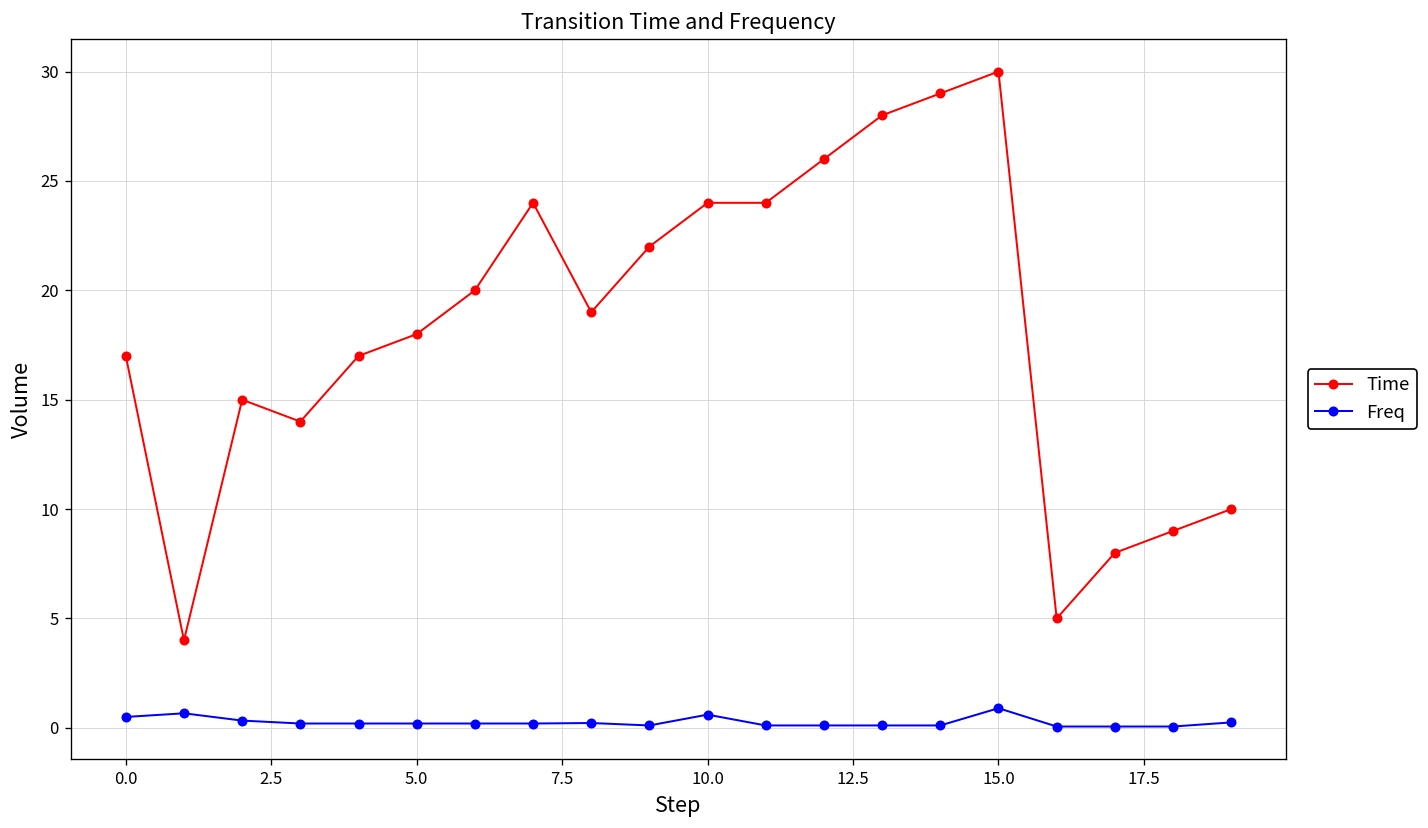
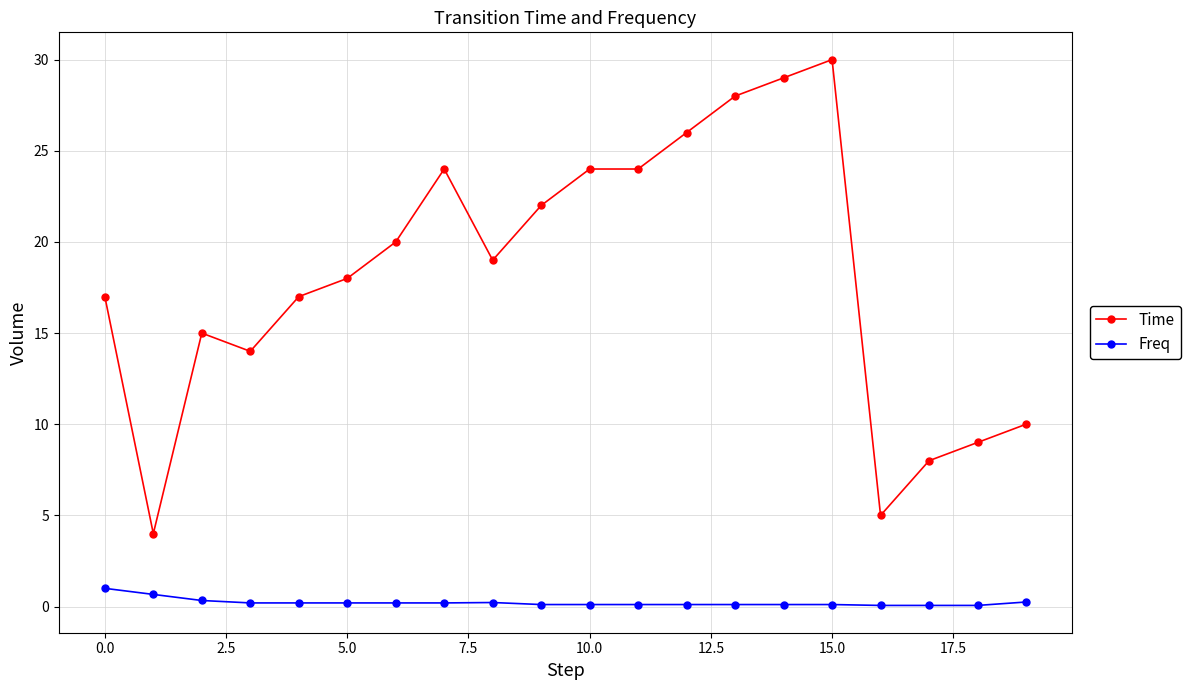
Freq, 0.0: 0.5 -> 1.0
Freq, 10.0: 0.6 -> 0.1
Freq, 15.0: 0.9 -> 0.1
